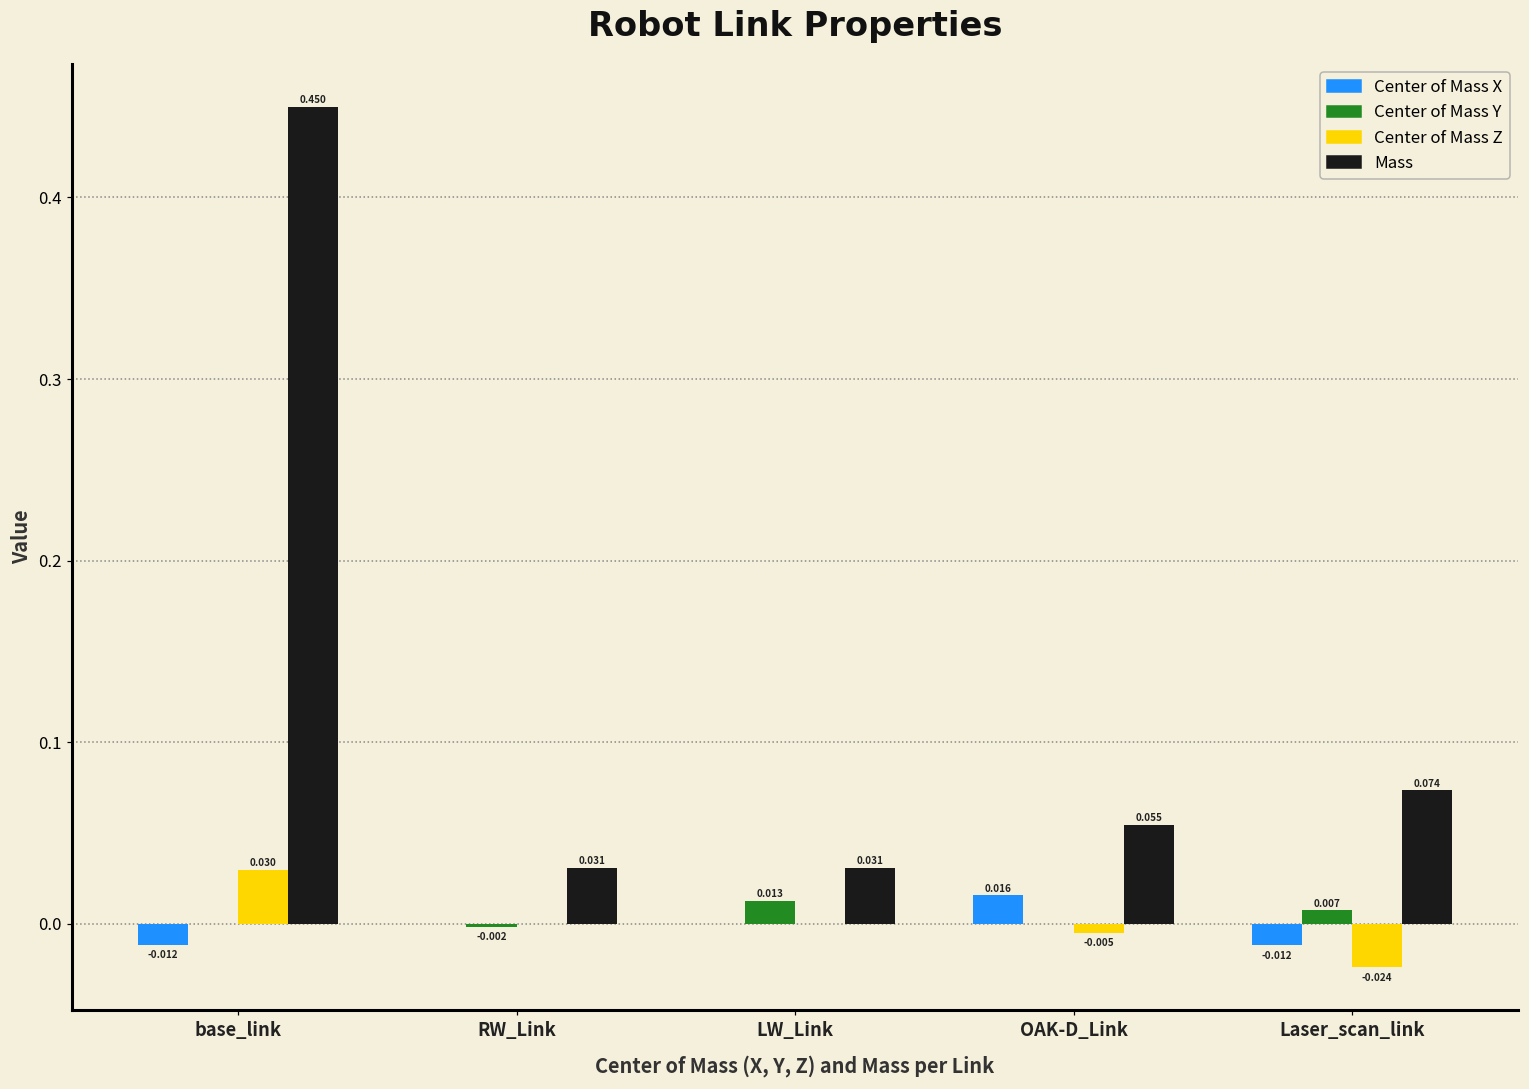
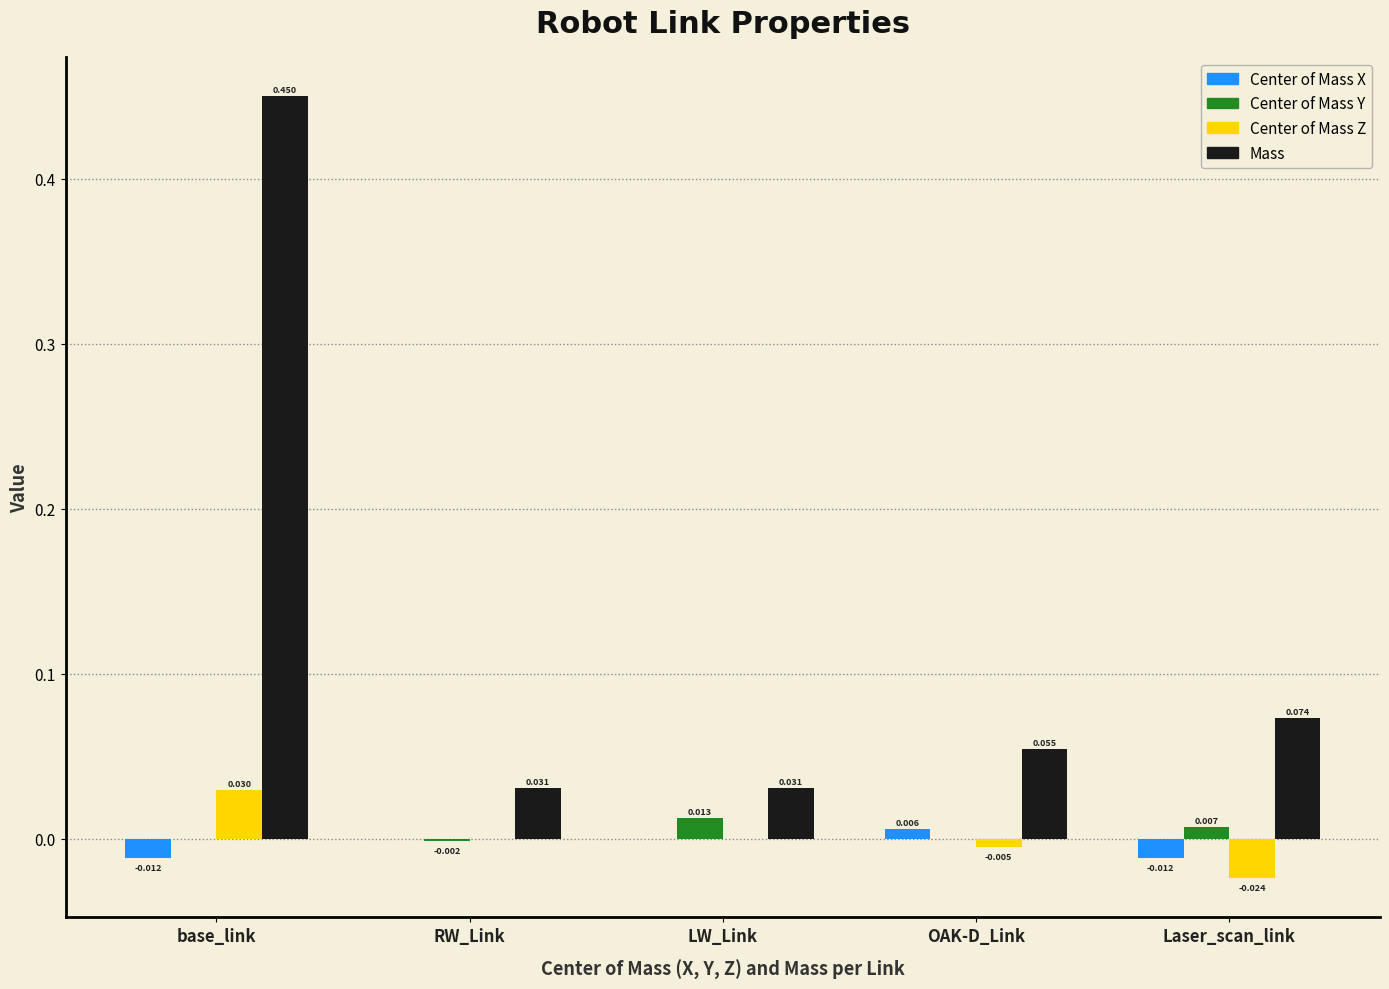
Center of Mass X, OAK-D_Link: 0.016 -> 0.006
